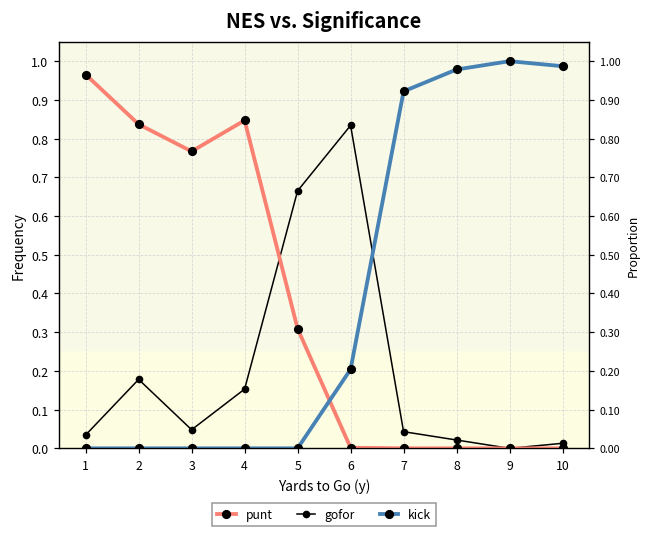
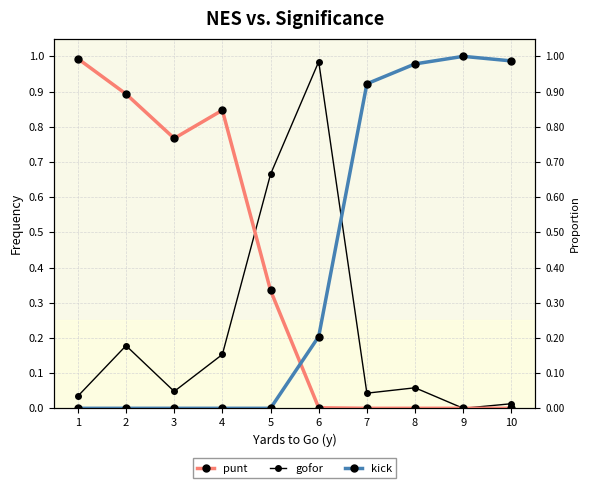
punt, 1: 0.97 -> 0.99
punt, 2: 0.84 -> 0.89
punt, 5: 0.31 -> 0.34
gofor, 6: 0.83 -> 0.99
gofor, 8: 0.02 -> 0.06
